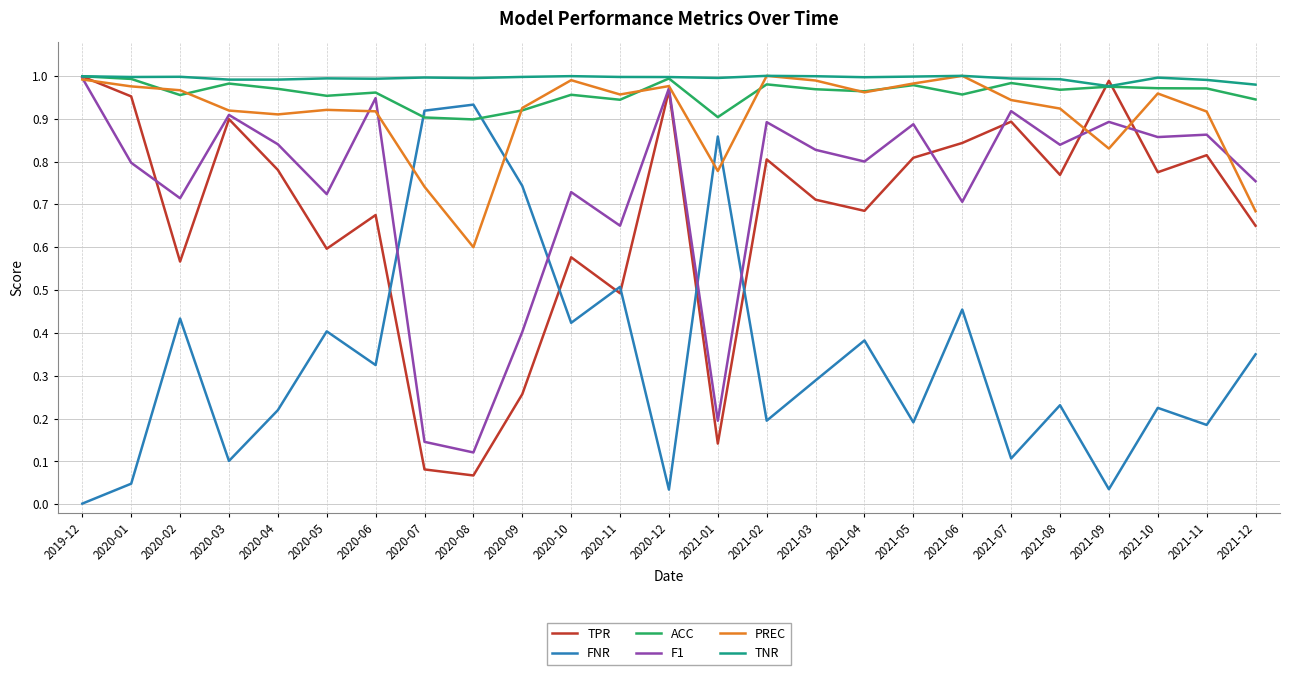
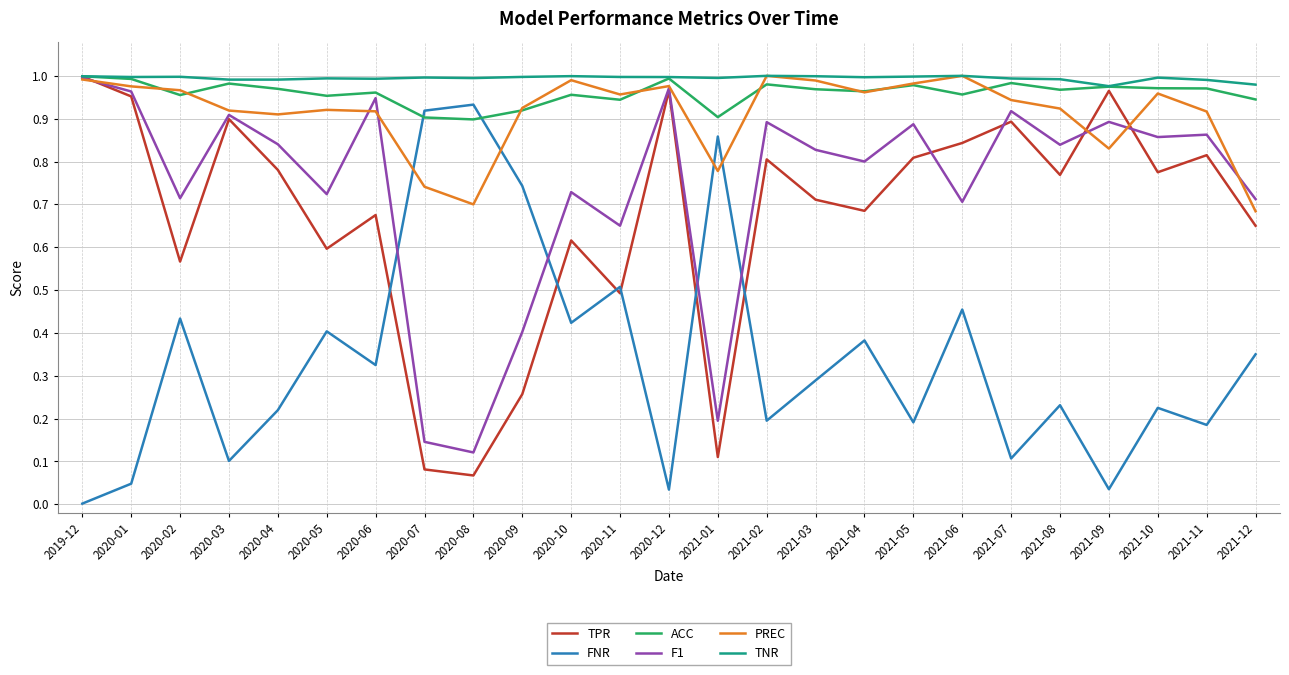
F1, 2020-01: 0.80 -> 0.96
PREC, 2020-08: 0.6 -> 0.7
TPR, 2020-10: 0.58 -> 0.62
TPR, 2021-01: 0.14 -> 0.11
TPR, 2021-09: 0.99 -> 0.96
F1, 2021-12: 0.75 -> 0.71
